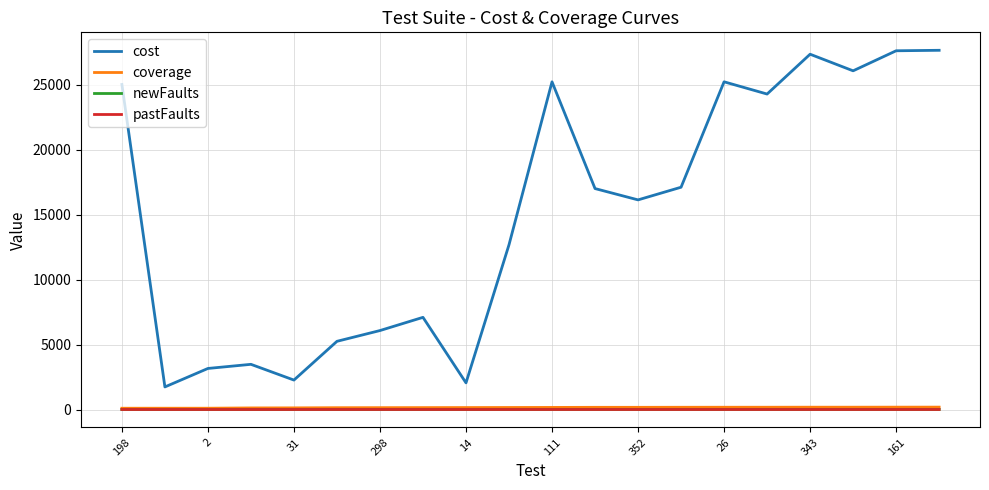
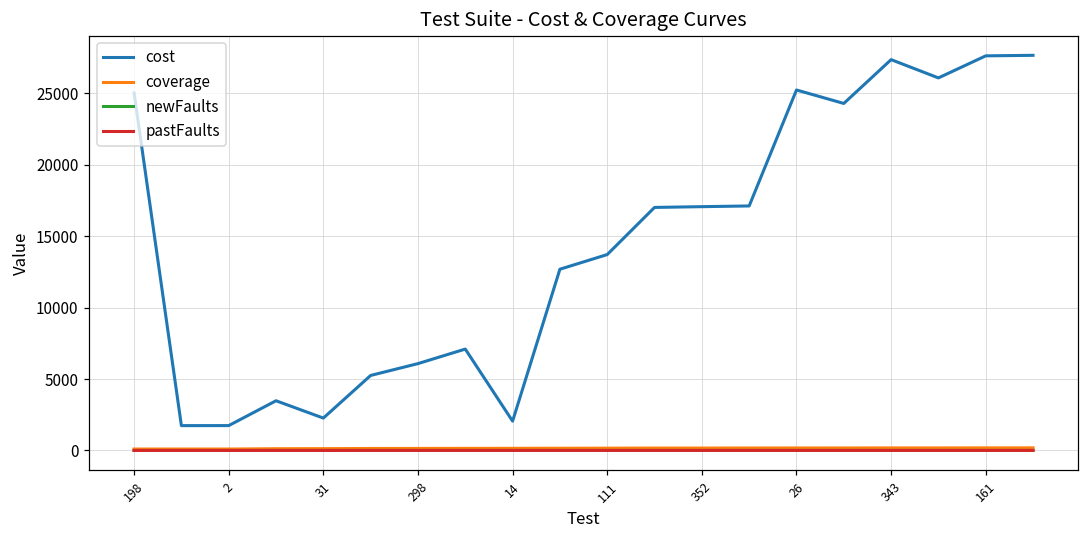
cost, 2: 3200 -> 1700
cost, 111: 25200 -> 13700
cost, 352: 16100 -> 17100
